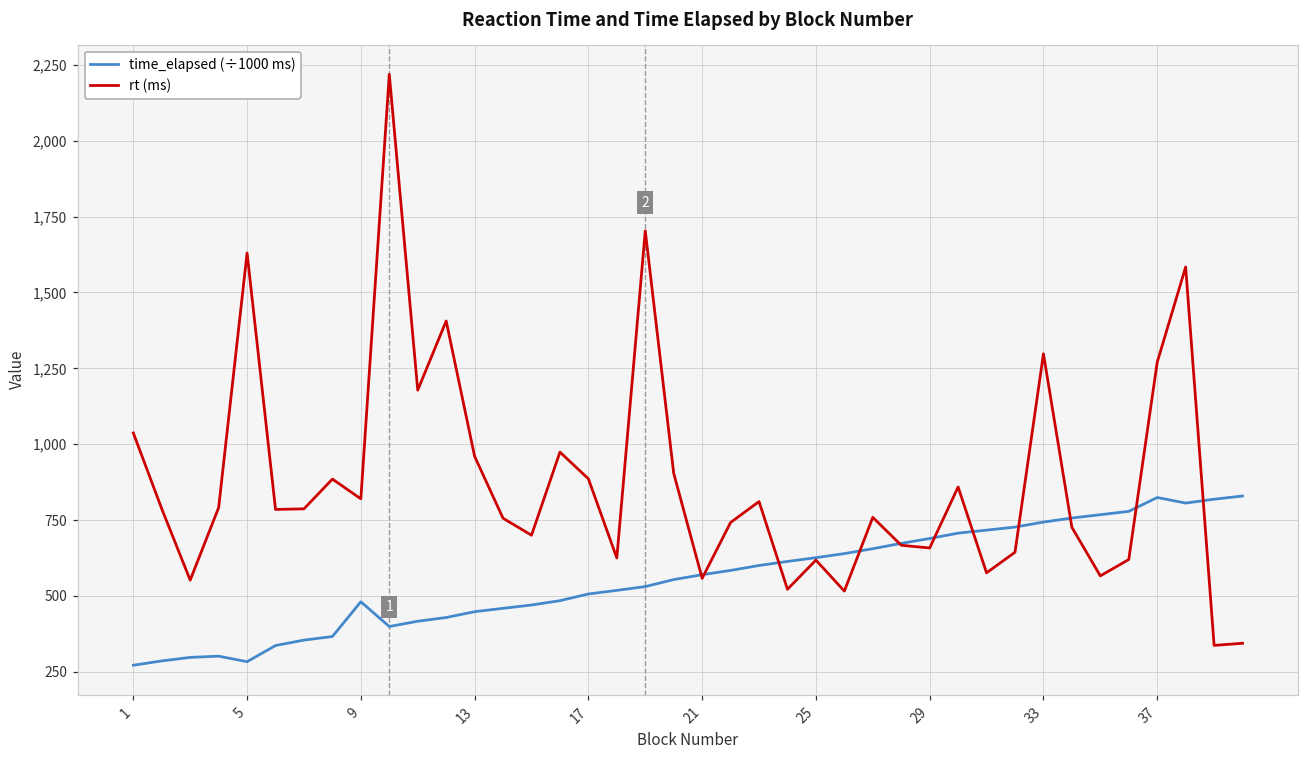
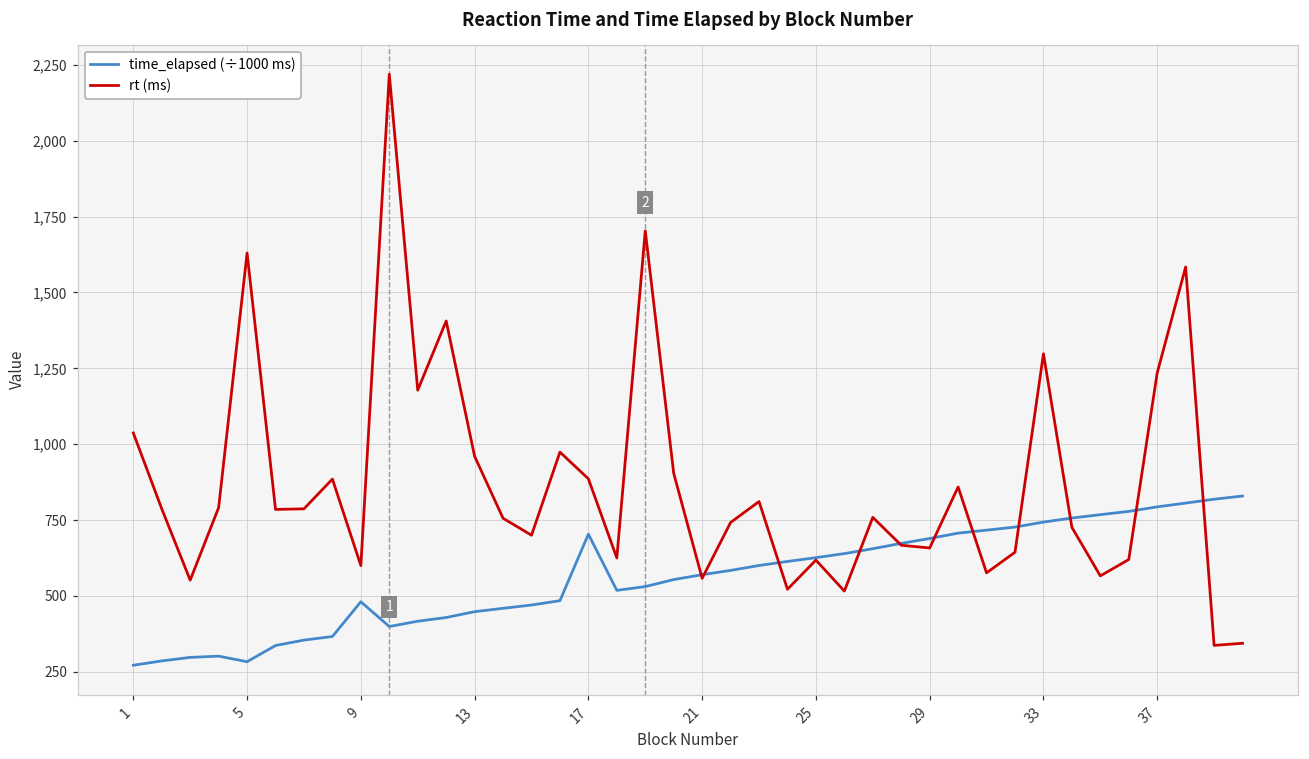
rt (ms), 9: 820 -> 600
time_elapsed (÷1000 ms), 17: 510 -> 700
time_elapsed (÷1000 ms), 37: 820 -> 790
rt (ms), 37: 1,270 -> 1,240
